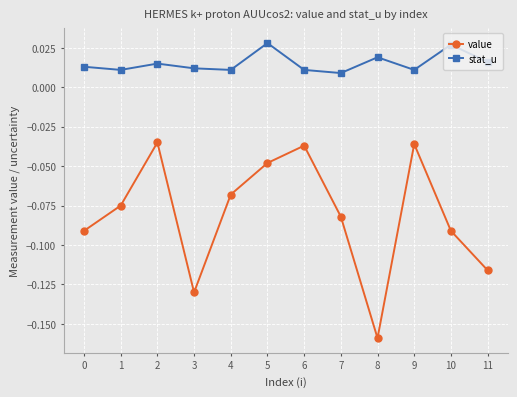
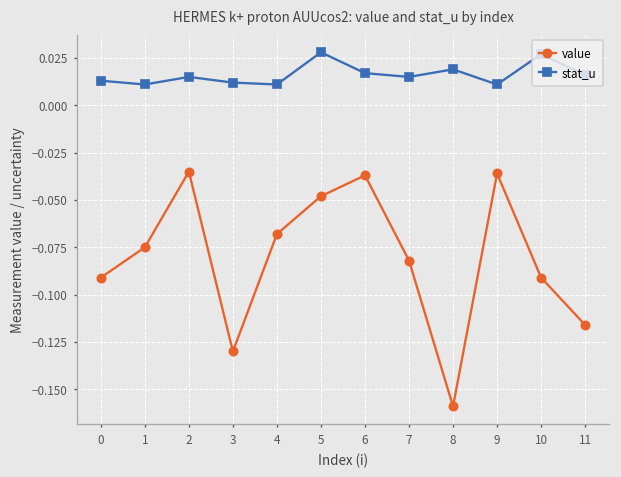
stat_u, 6: 0.011 -> 0.017
stat_u, 7: 0.009 -> 0.015
